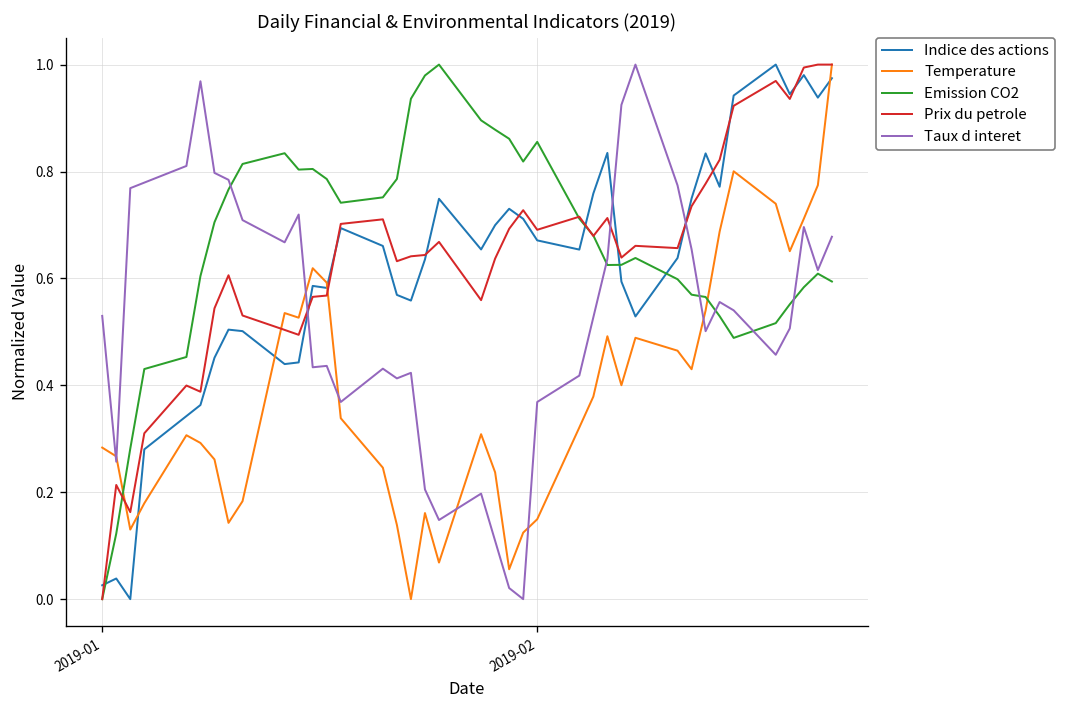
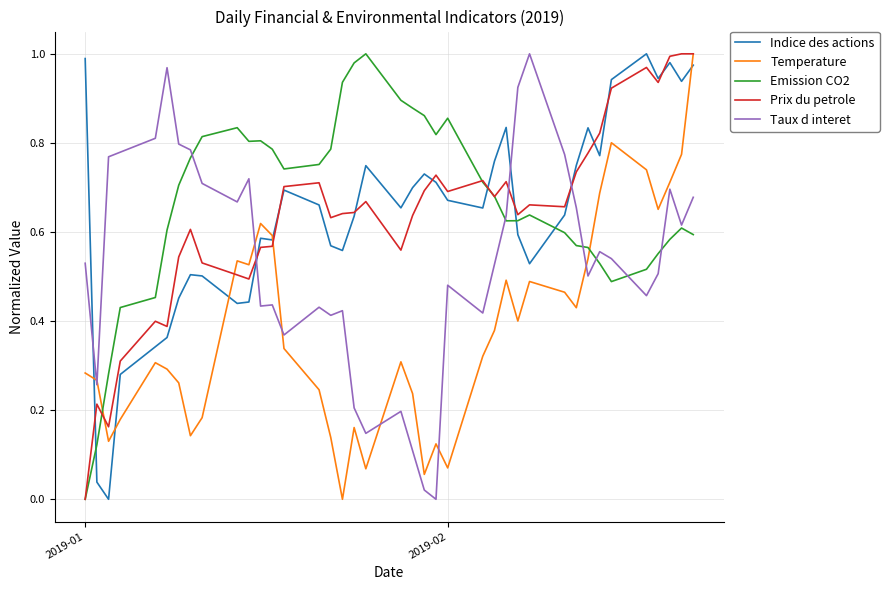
Indice des actions, 2019-01: 0.03 -> 0.99
Temperature, 2019-02: 0.15 -> 0.07
Taux d interet, 2019-02: 0.37 -> 0.48
